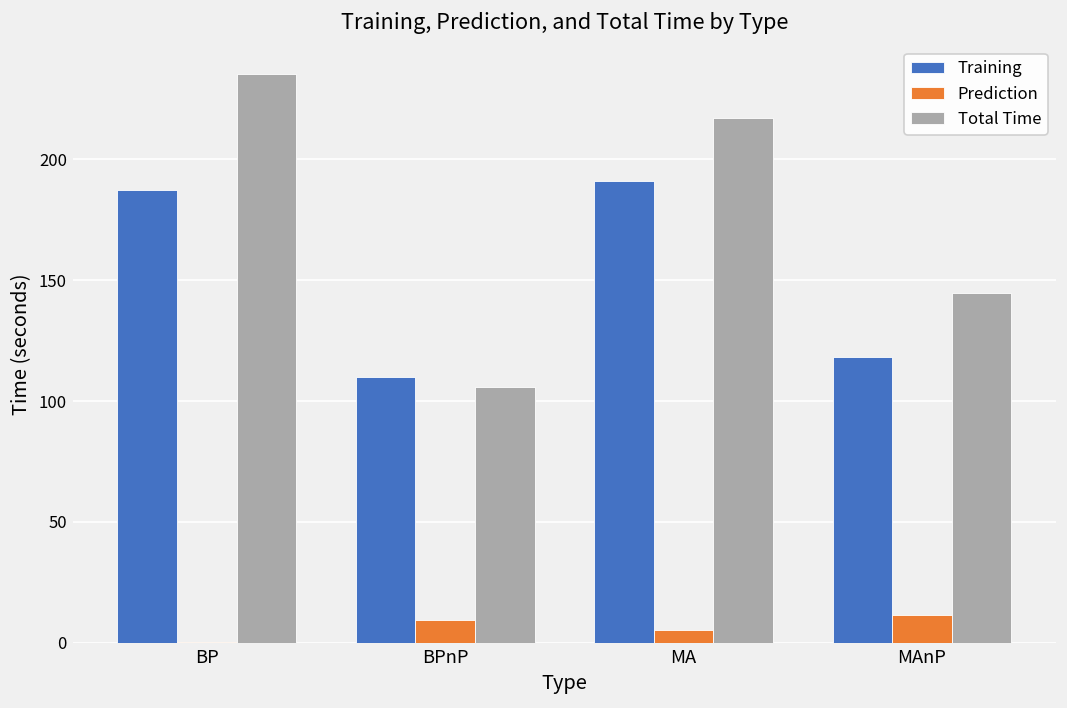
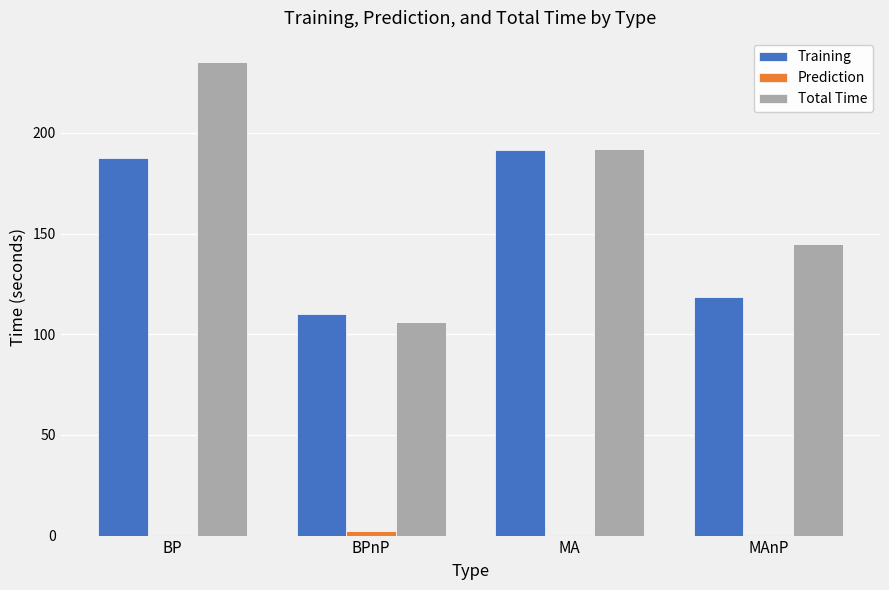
Prediction, BPnP: 9 -> 2
Prediction, MA: 5 -> 0
Total Time, MA: 217 -> 192
Prediction, MAnP: 11 -> 0
